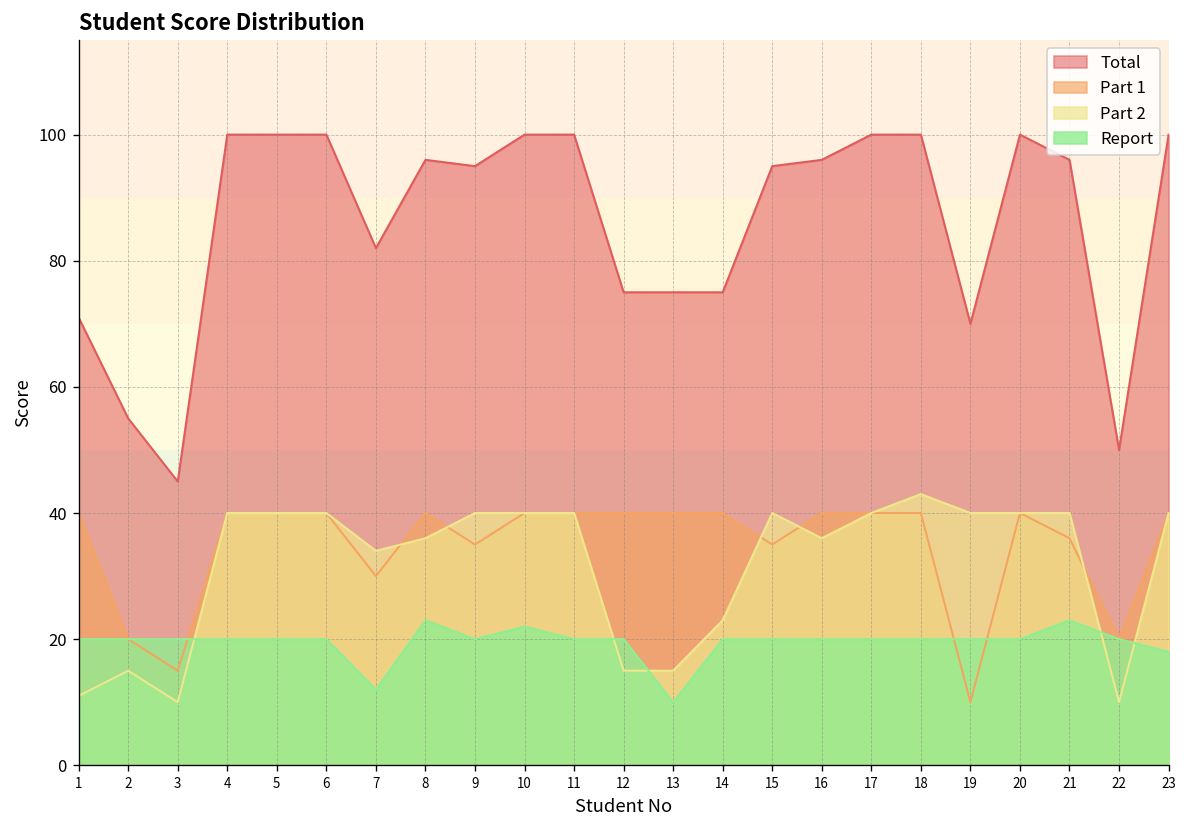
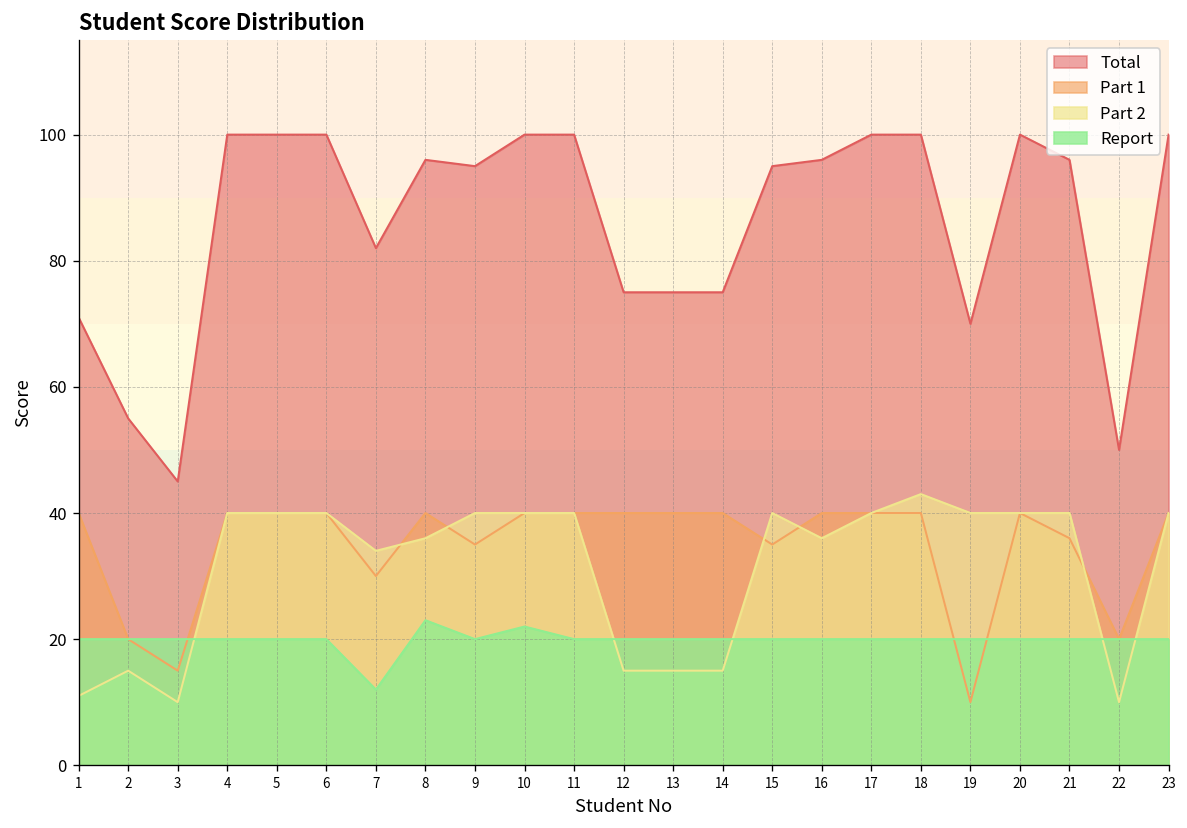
Report, 13: 10 -> 20
Part 2, 14: 23 -> 15
Report, 21: 23 -> 20
Report, 23: 18 -> 20
